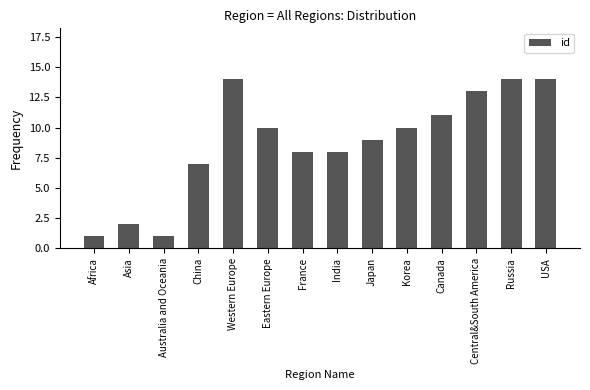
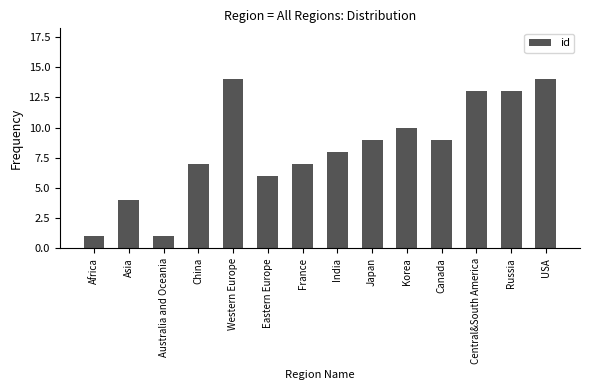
Asia: 2 -> 4
Eastern Europe: 10 -> 6
France: 8 -> 7
Canada: 11 -> 9
Russia: 14 -> 13
